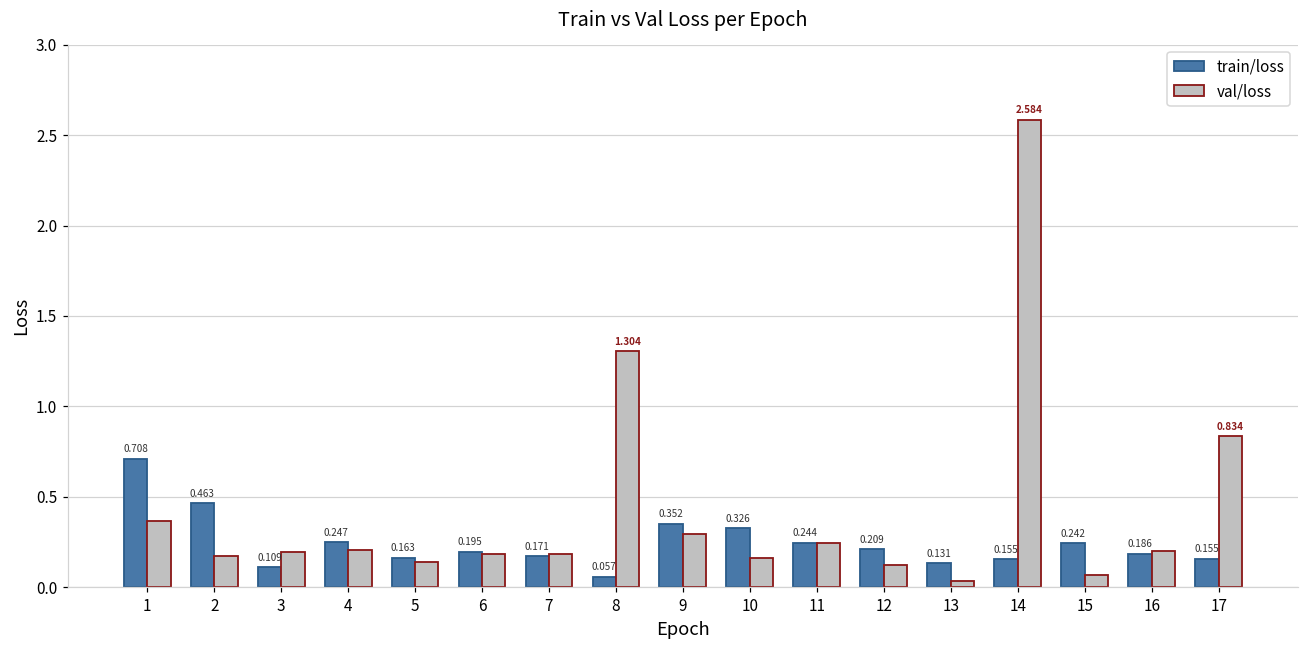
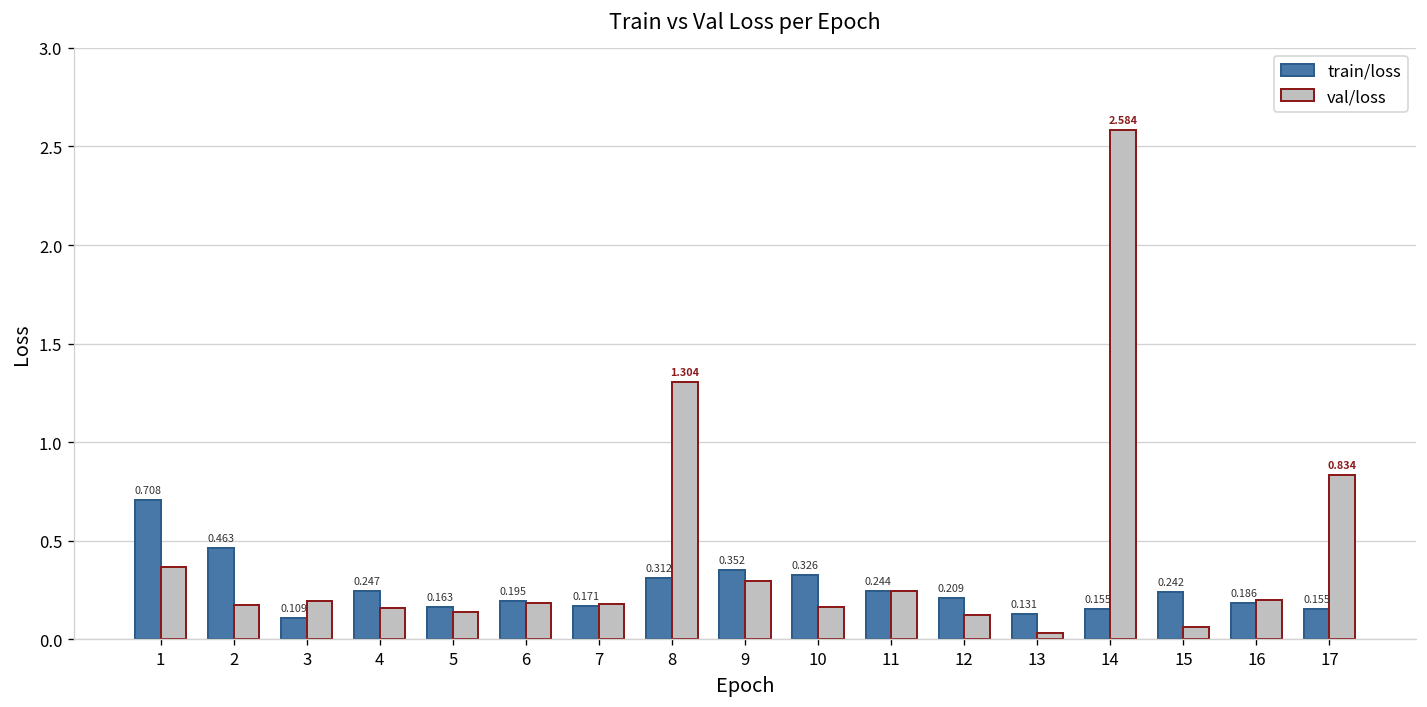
val/loss, 4: 0.21 -> 0.16
train/loss, 8: 0.057 -> 0.312
